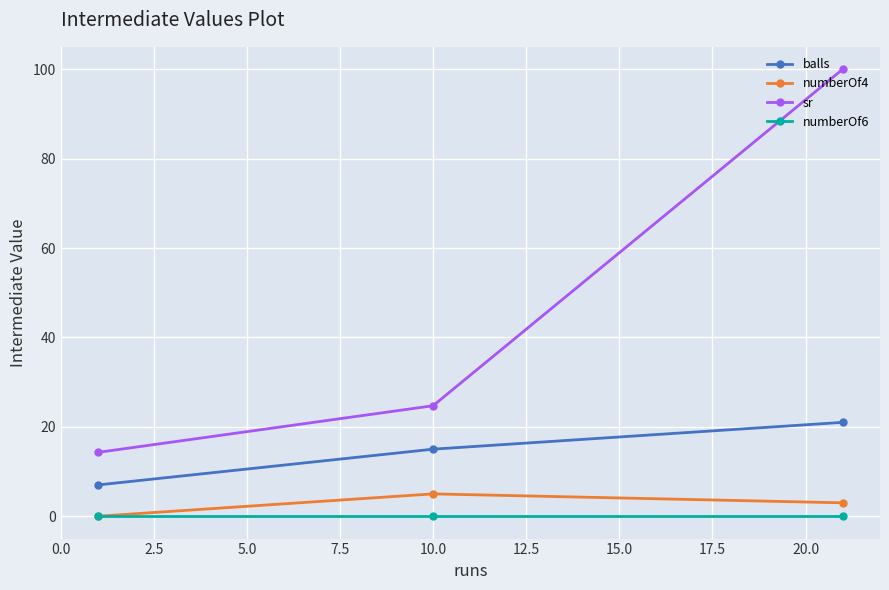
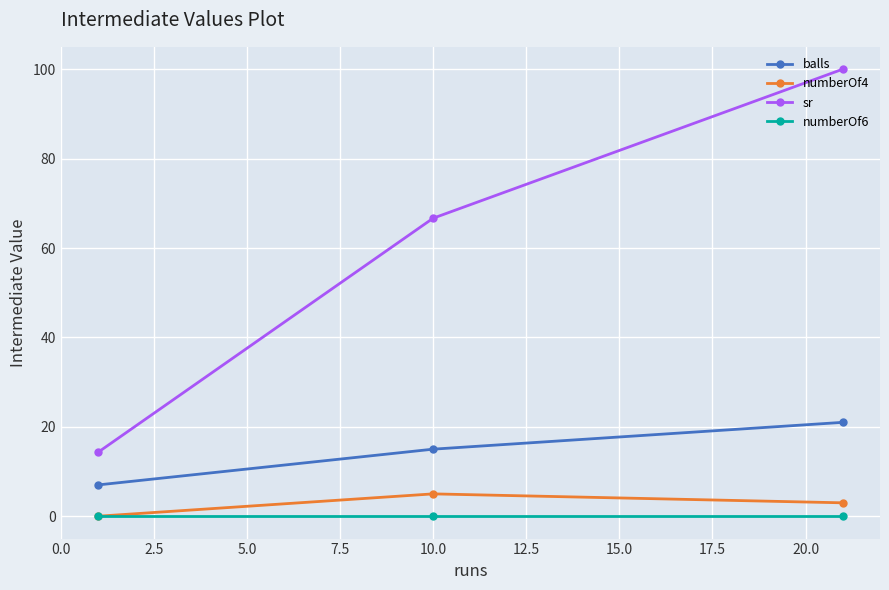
sr, 10.0: 25 -> 67
